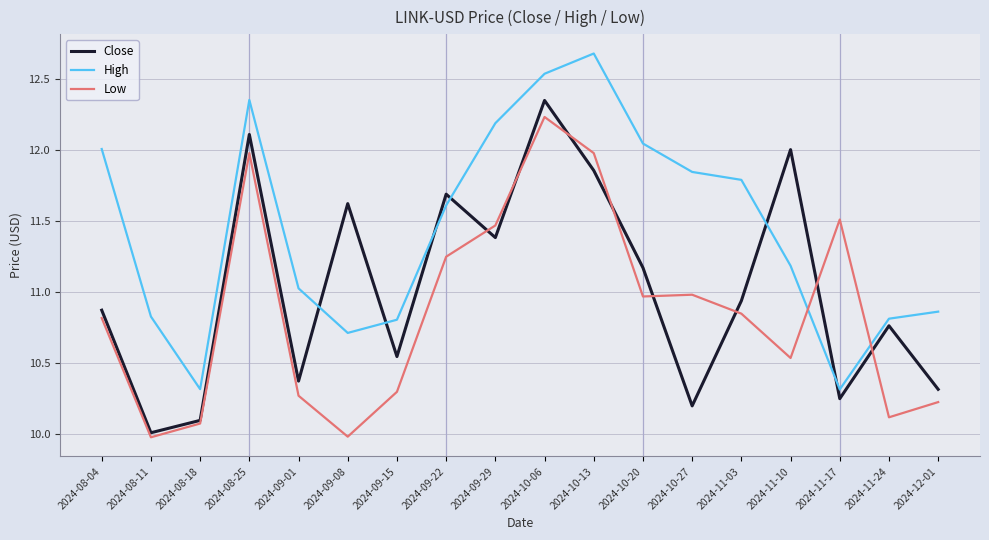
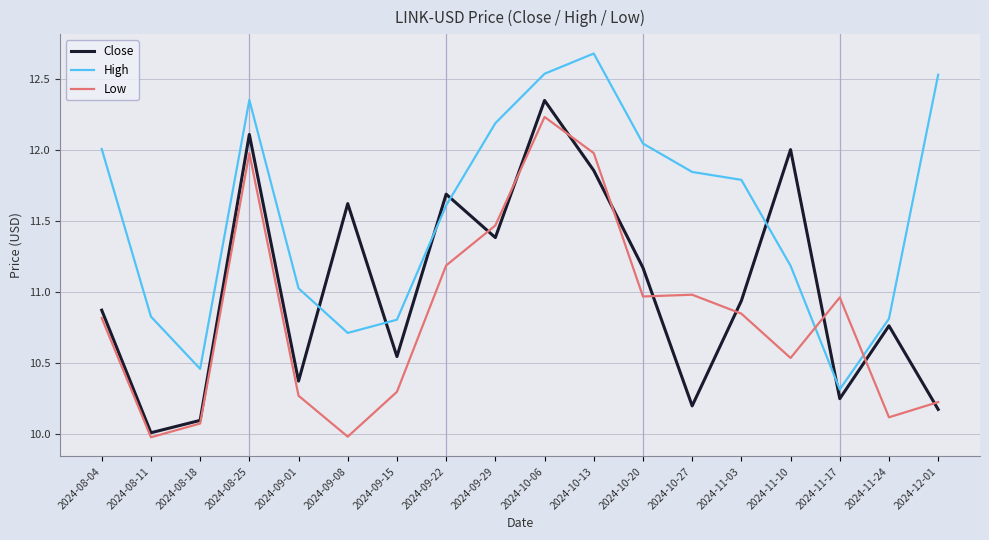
High, 2024-08-18: 10.32 -> 10.46
Low, 2024-09-22: 11.25 -> 11.19
Low, 2024-11-17: 11.51 -> 10.96
Close, 2024-12-01: 10.31 -> 10.17
High, 2024-12-01: 10.86 -> 12.53
